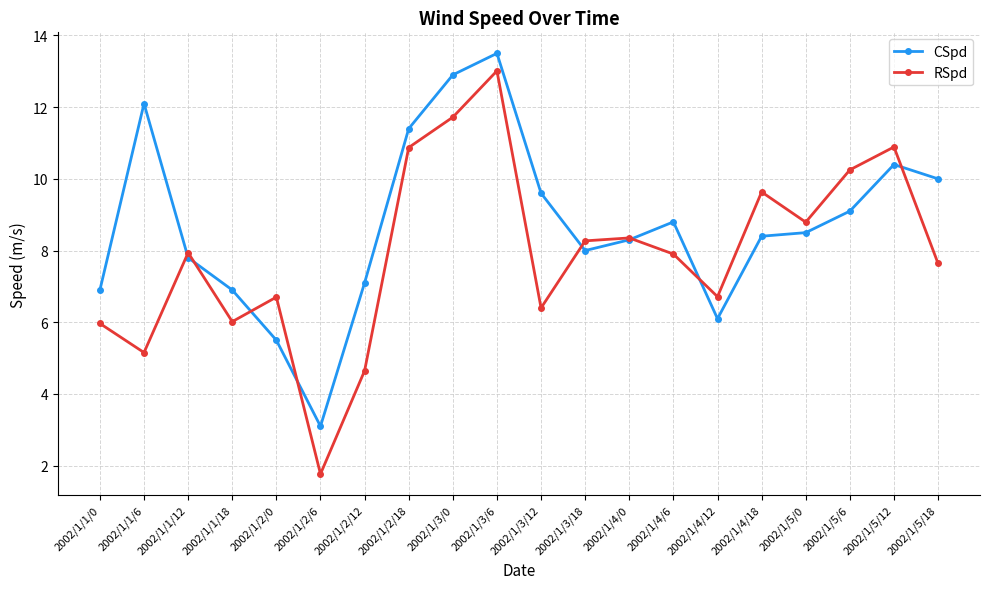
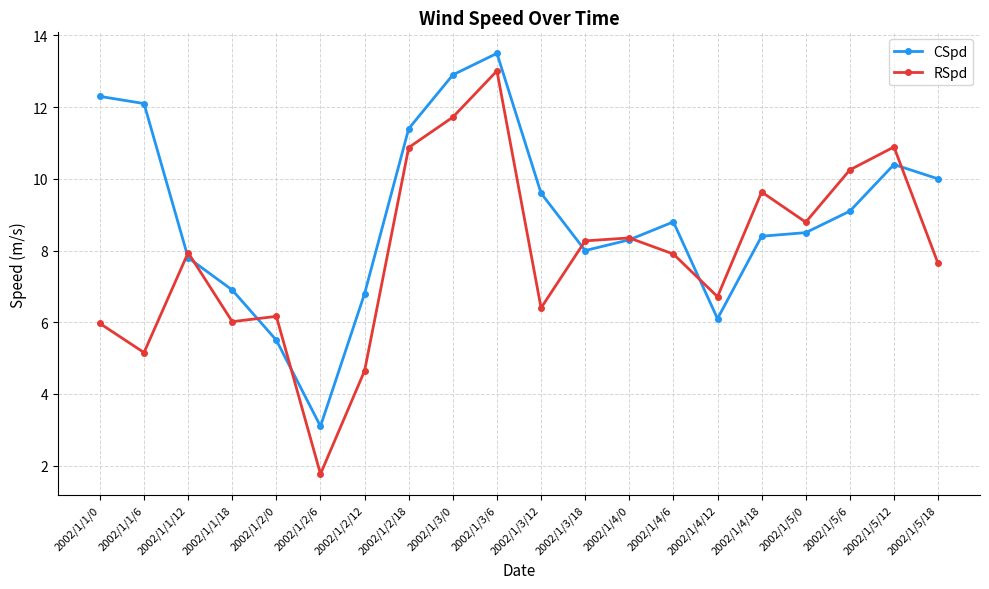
CSpd, 2002/1/1/0: 6.9 -> 12.3
RSpd, 2002/1/2/0: 6.7 -> 6.2
CSpd, 2002/1/2/12: 7.1 -> 6.8
